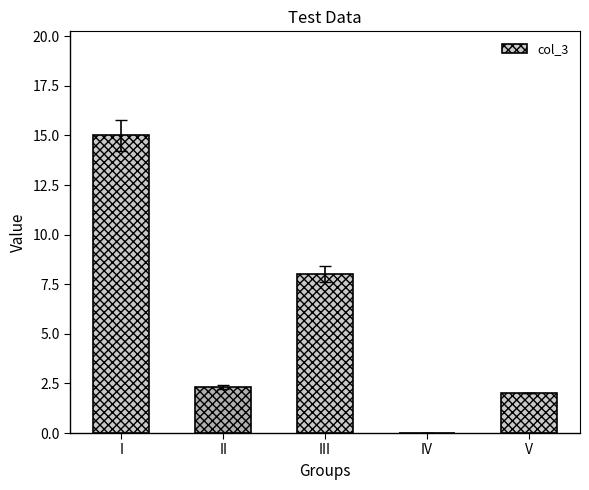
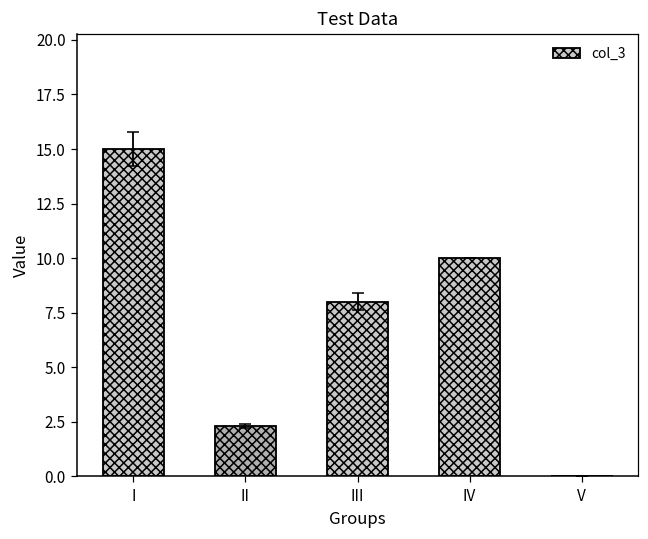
col_3, IV: 0 -> 10
col_3, V: 2 -> 0
